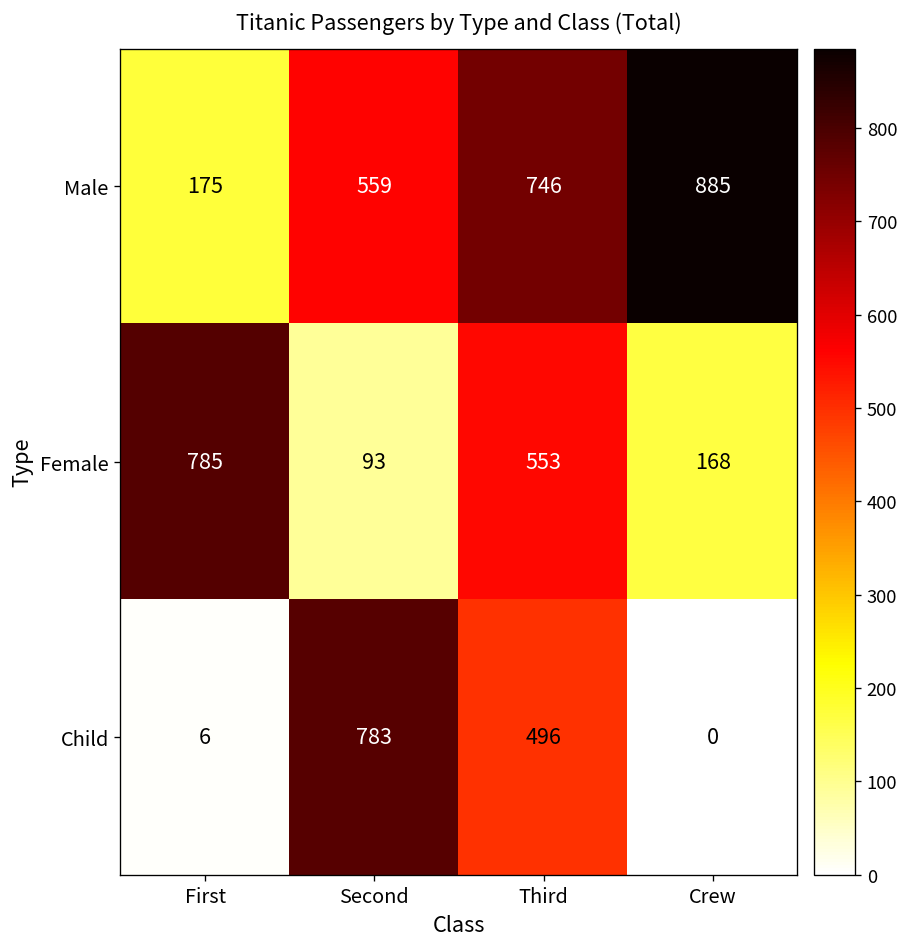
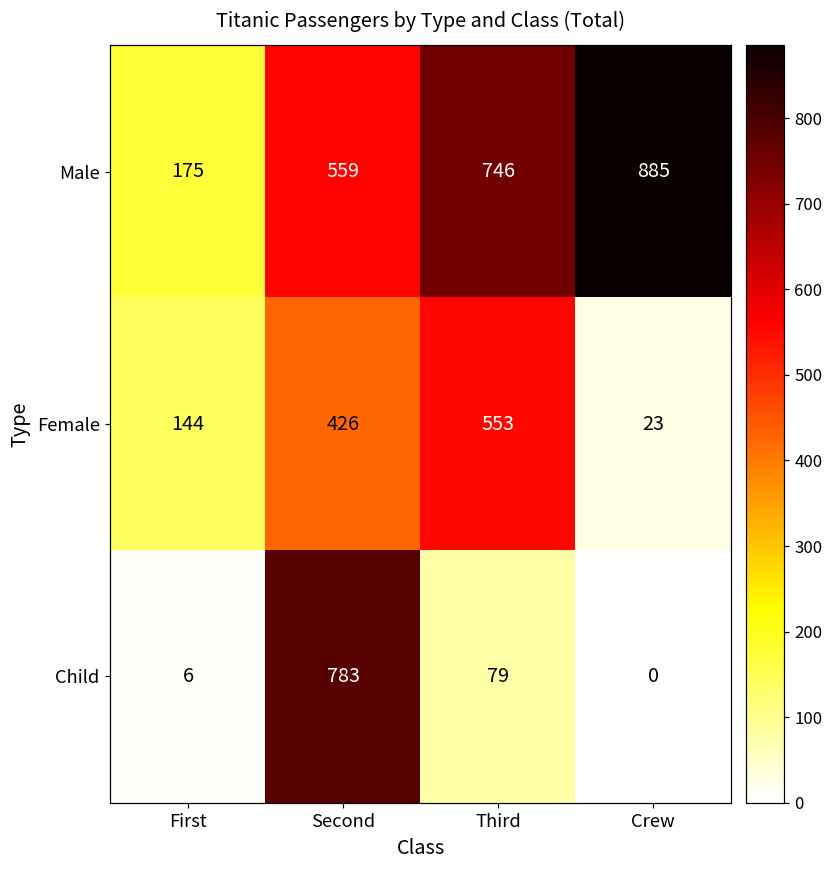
Female, First: 785 -> 144
Female, Second: 93 -> 426
Female, Crew: 168 -> 23
Child, Third: 496 -> 79
